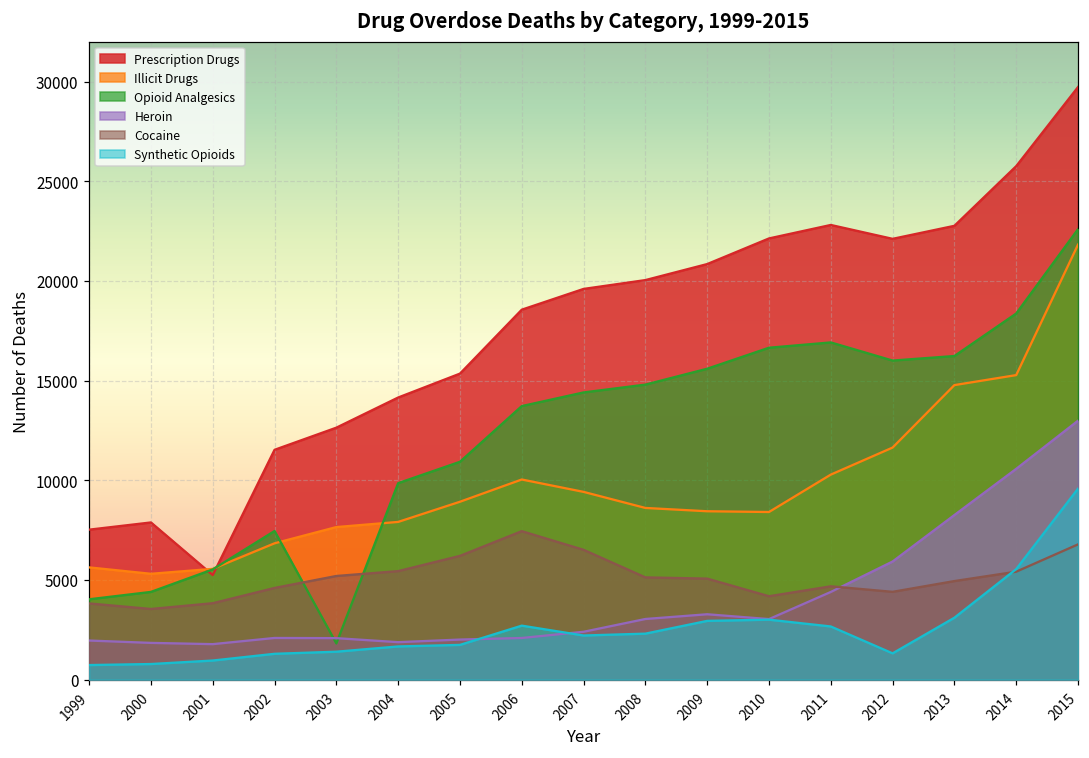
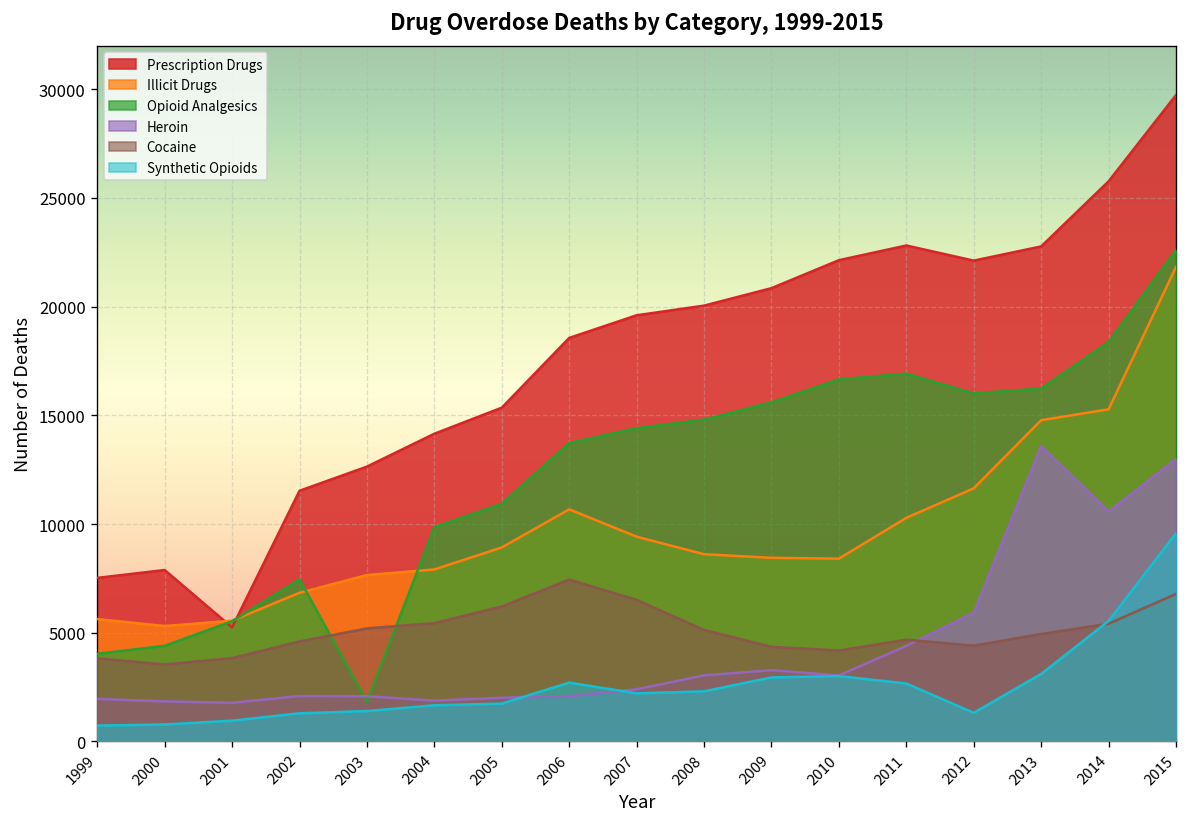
Illicit Drugs, 2006: 10000 -> 10700
Cocaine, 2009: 5100 -> 4400
Heroin, 2013: 8300 -> 13600
